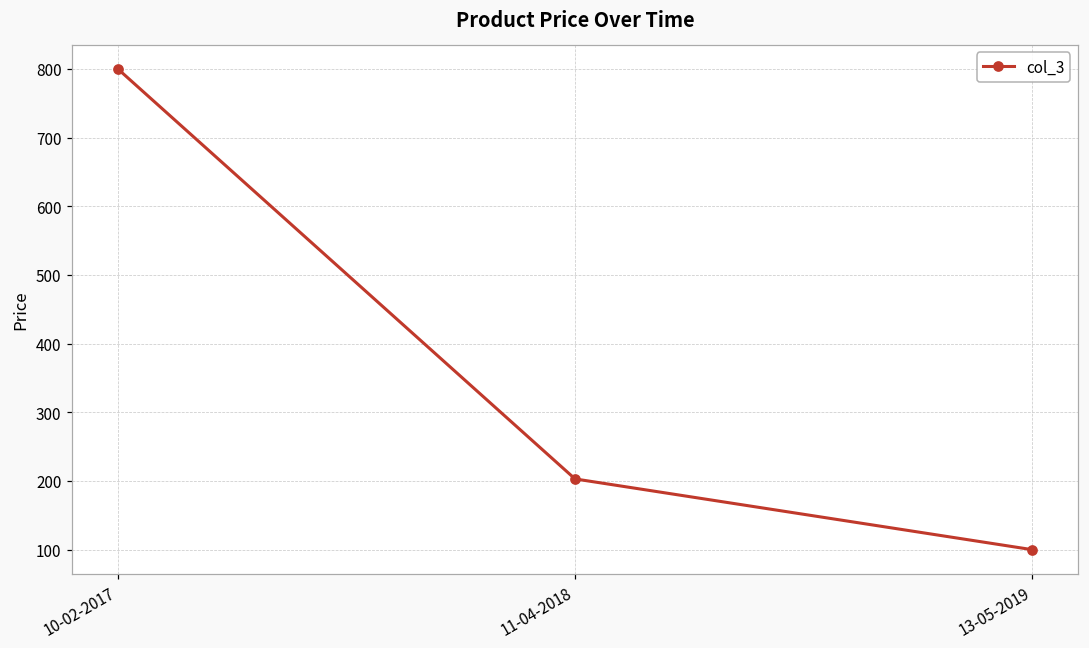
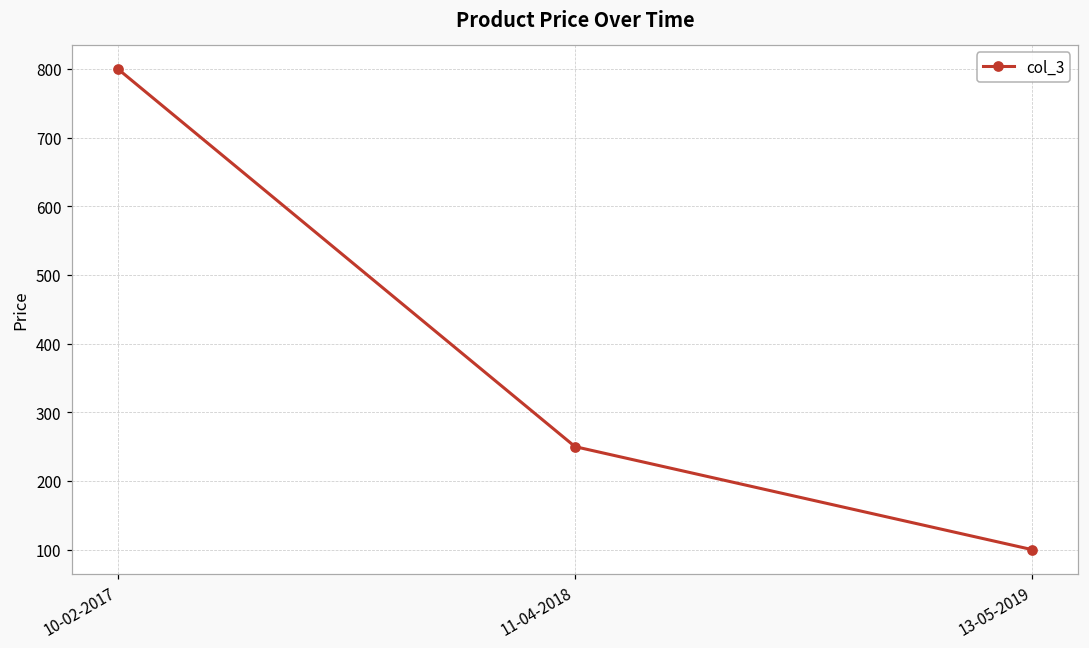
11-04-2018: 200 -> 250
